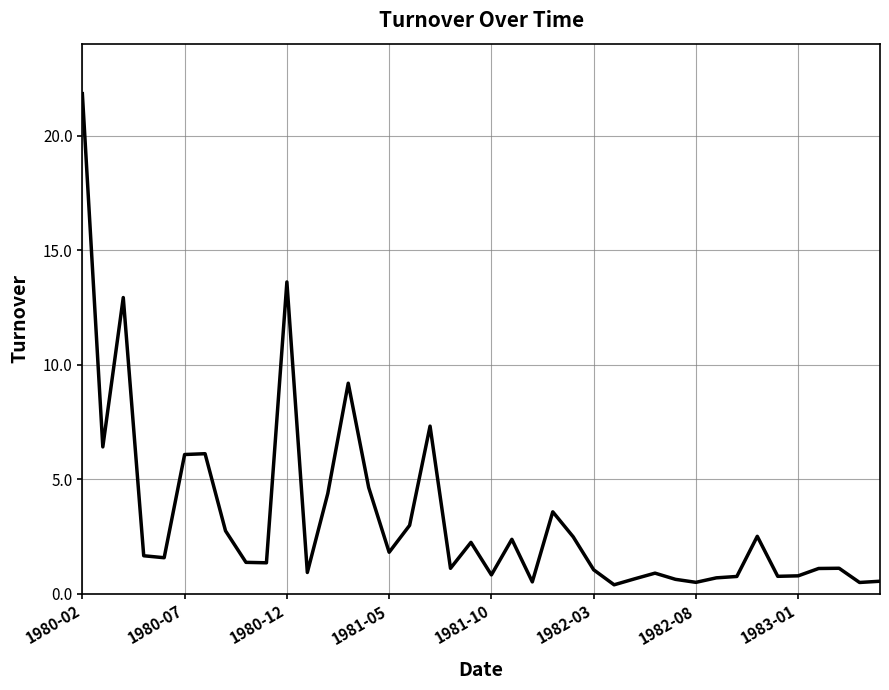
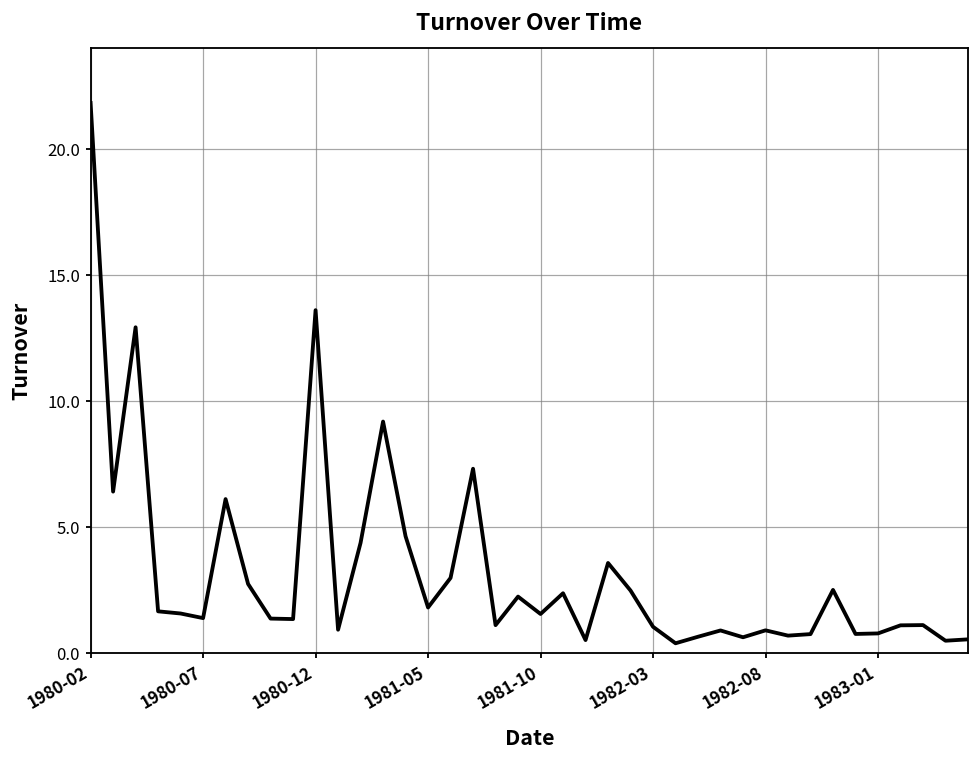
1980-07: 6.1 -> 1.4
1981-10: 0.8 -> 1.5
1982-08: 0.5 -> 0.9
